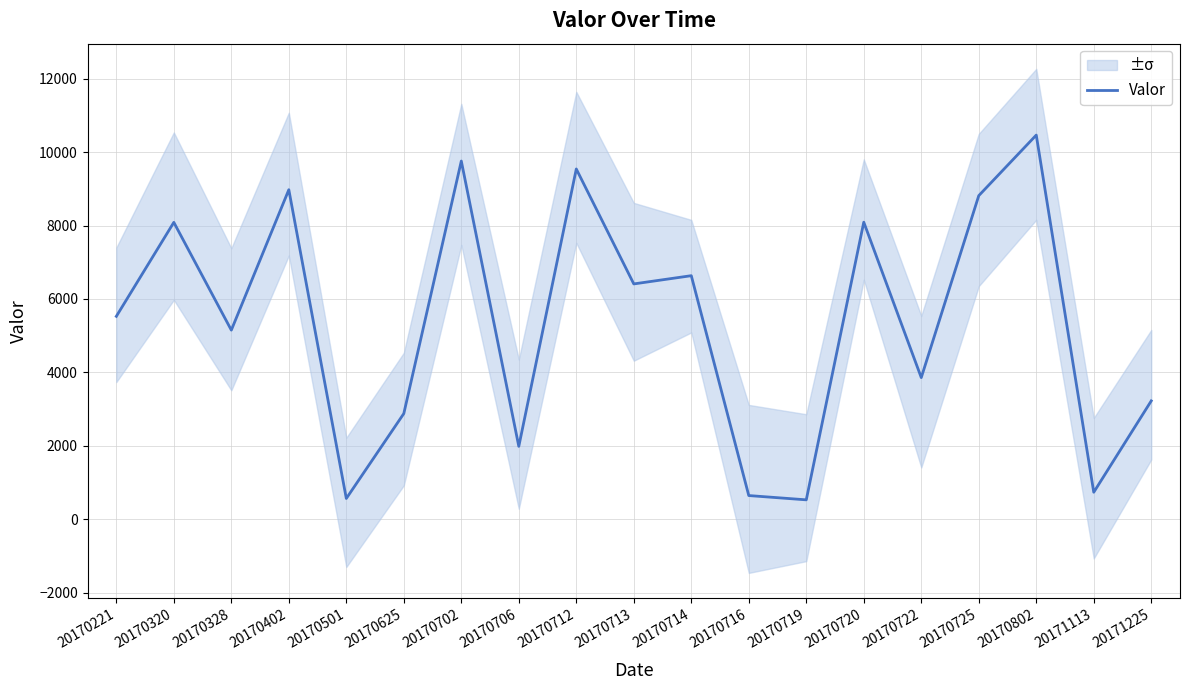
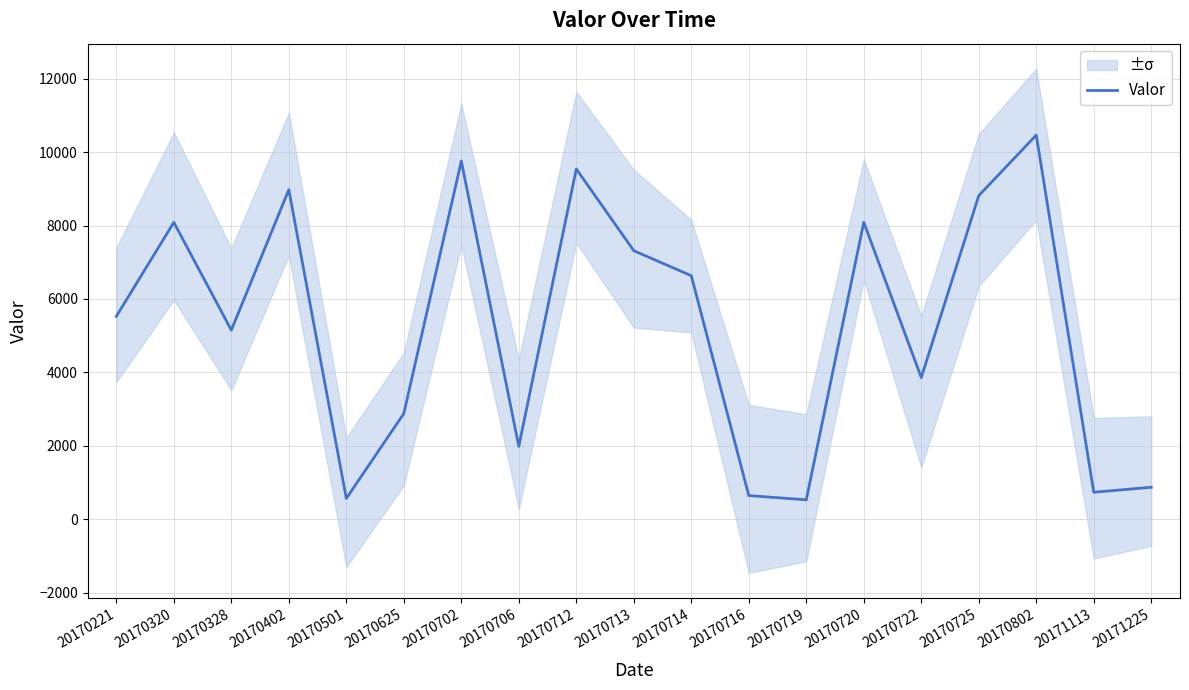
Valor, 20170713: 6400 -> 7300
Valor, 20171225: 3200 -> 900
